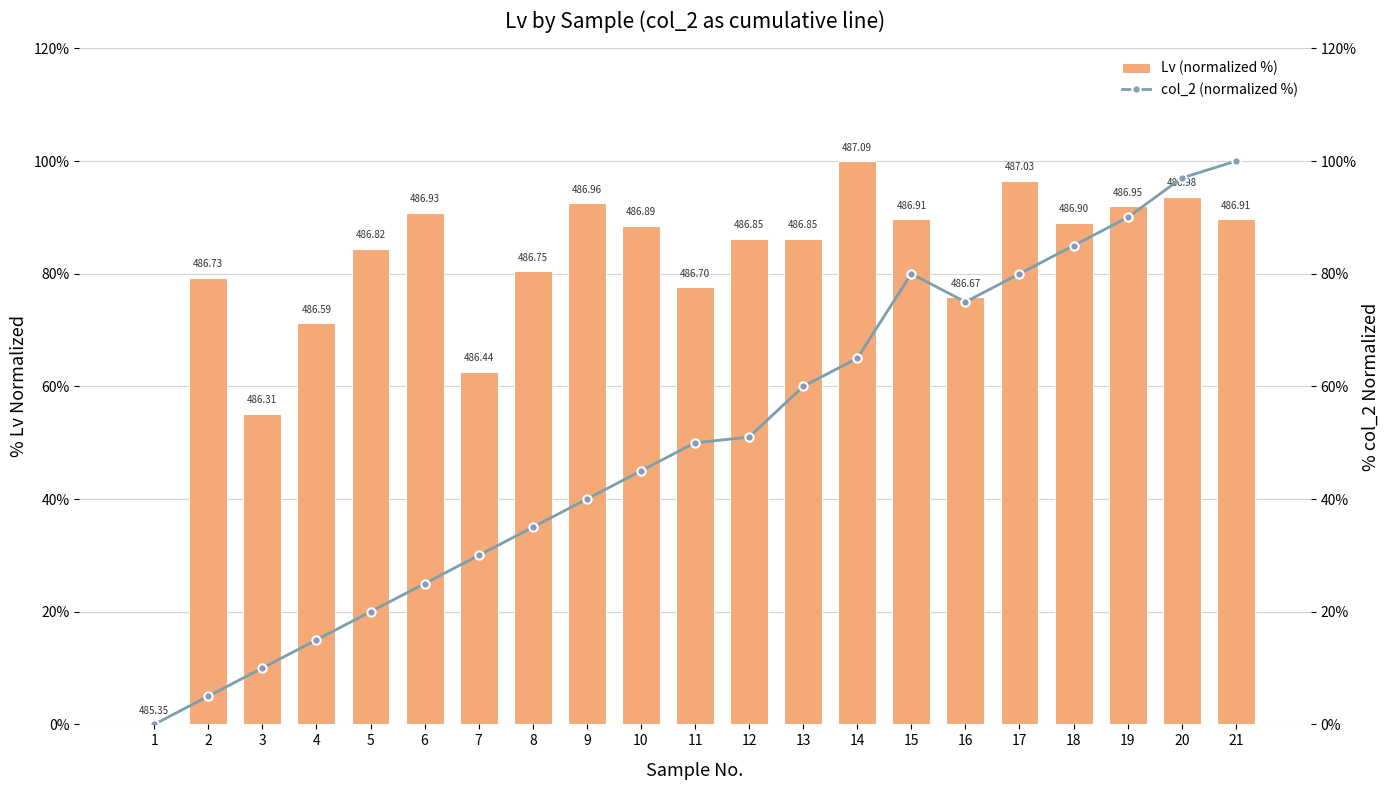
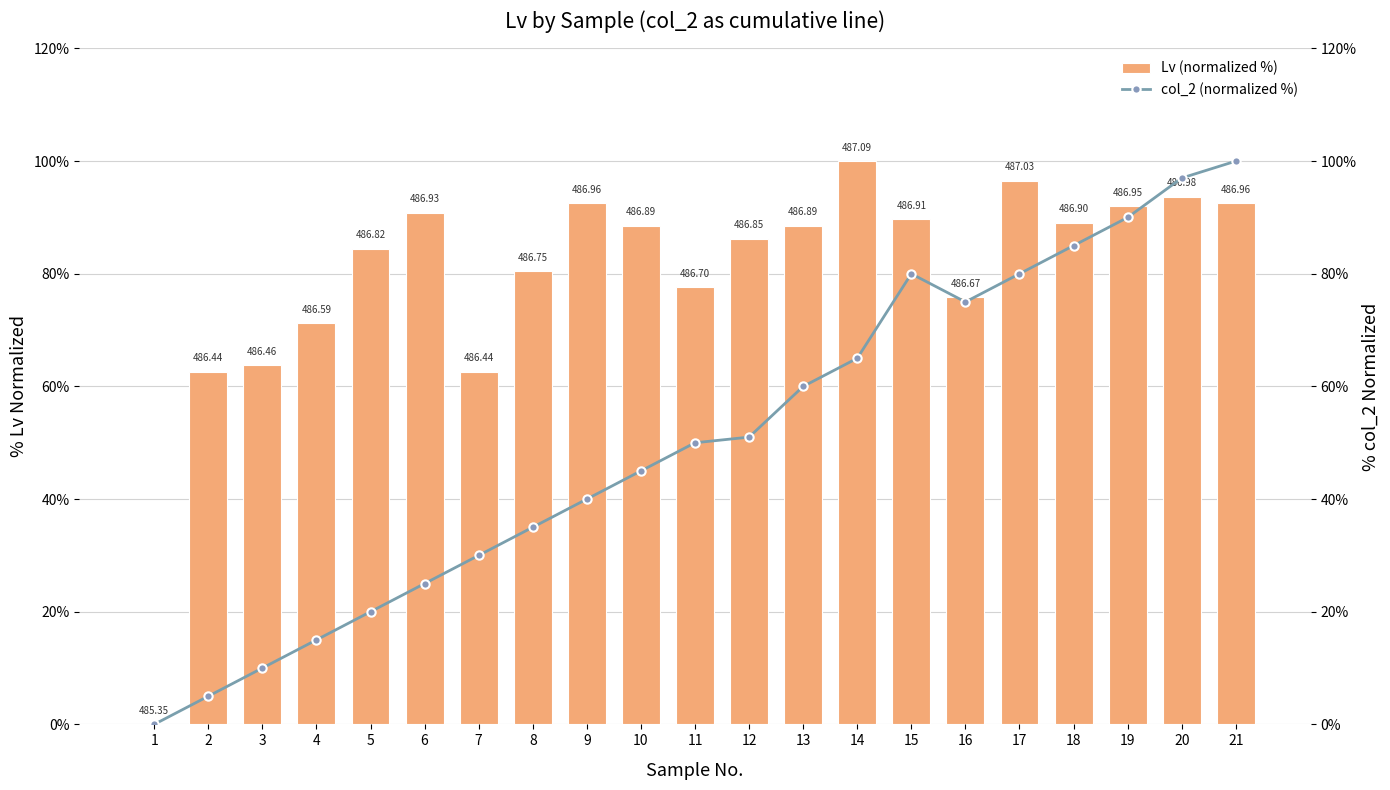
Lv (normalized %), 2: 486.73 -> 486.44
Lv (normalized %), 3: 486.31 -> 486.46
Lv (normalized %), 13: 486.85 -> 486.89
Lv (normalized %), 21: 486.91 -> 486.96
